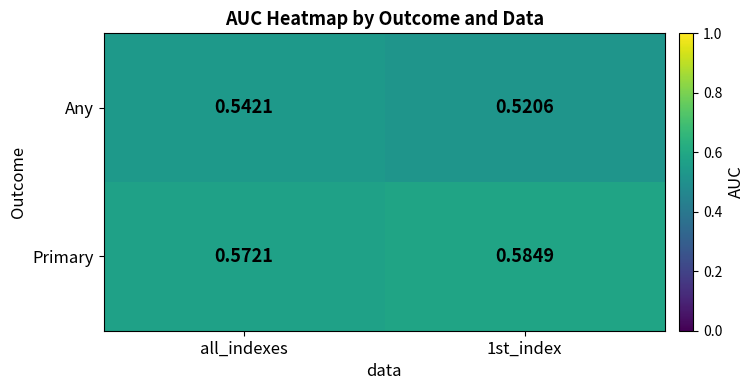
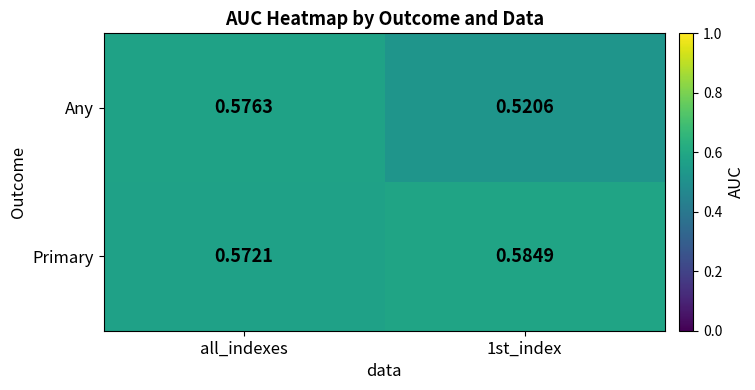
Any, all_indexes: 0.5421 -> 0.5763
